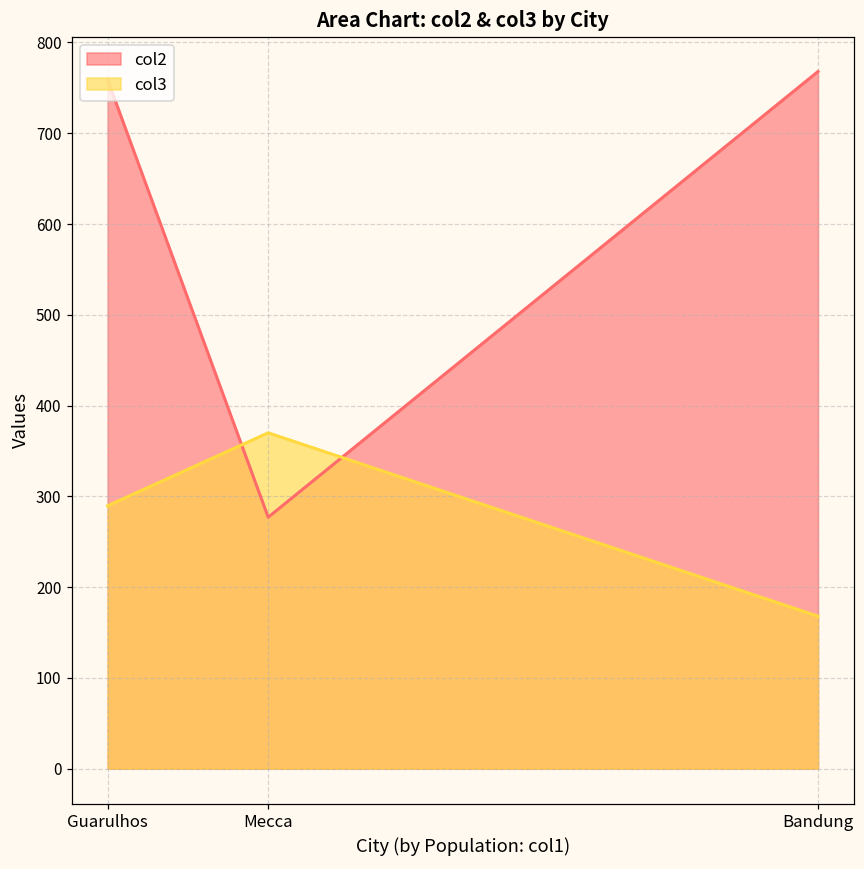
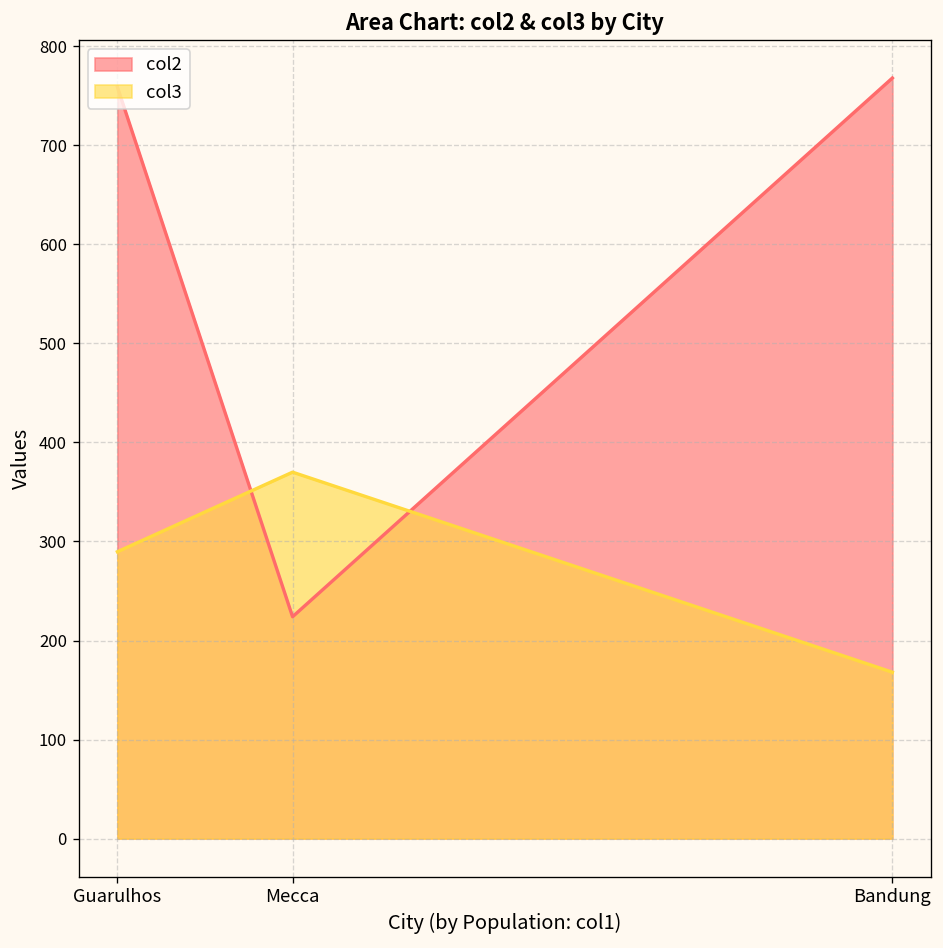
col2, Mecca: 280 -> 220
